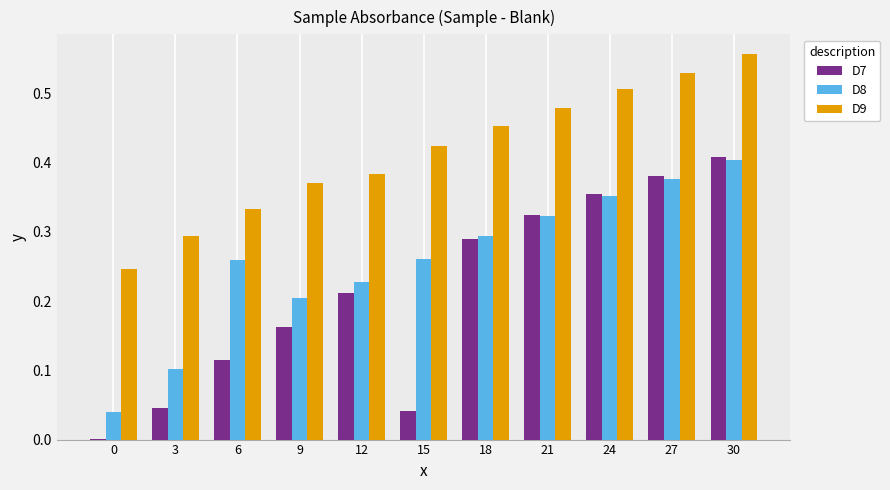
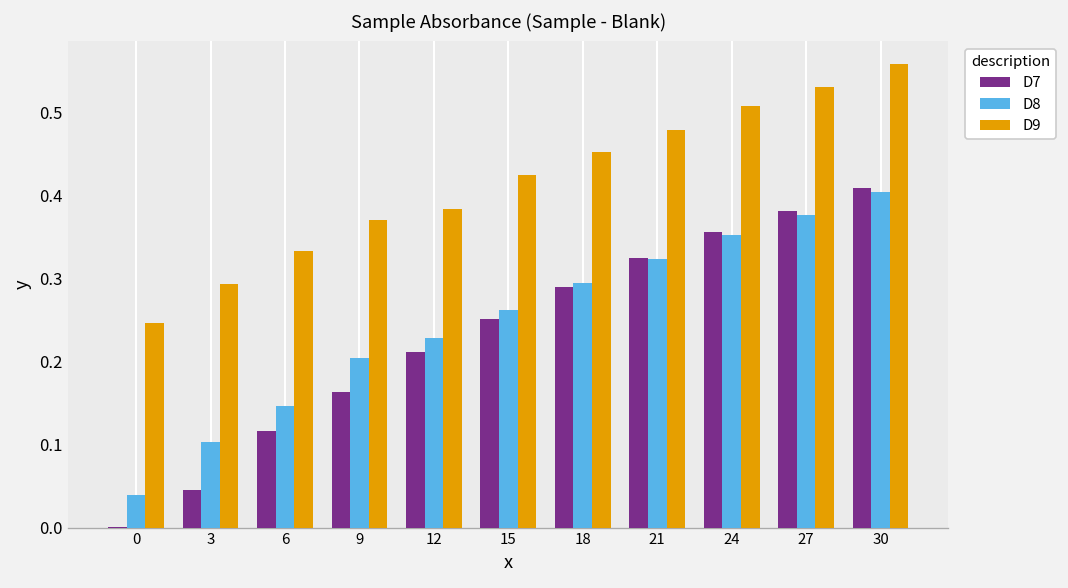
D8, 6: 0.26 -> 0.15
D7, 15: 0.04 -> 0.25
